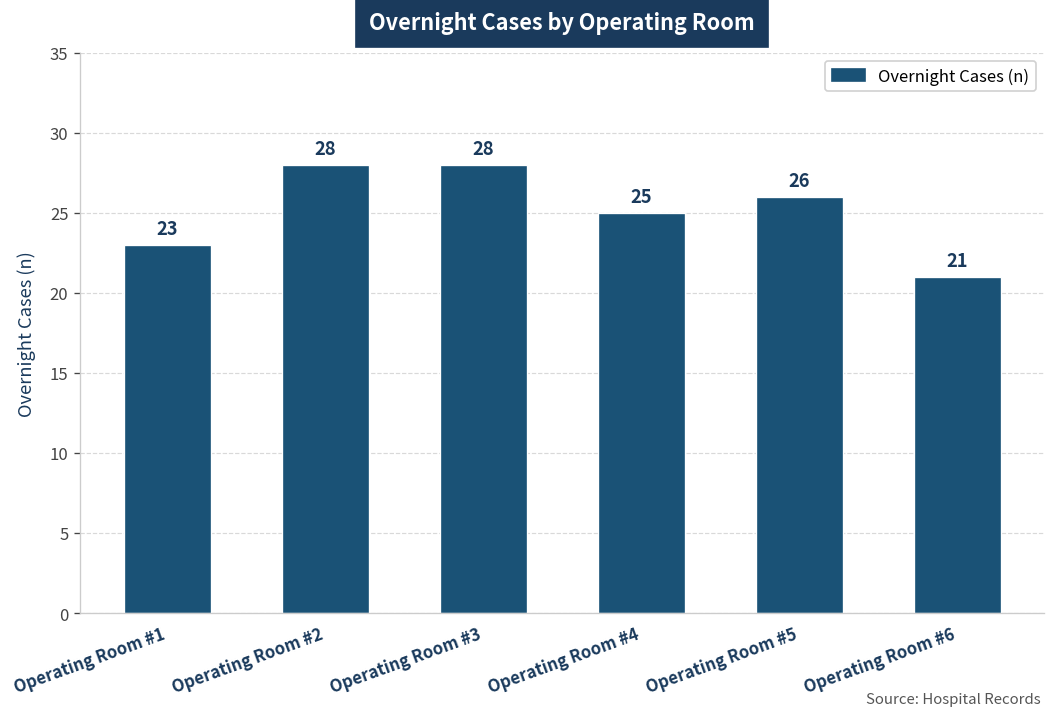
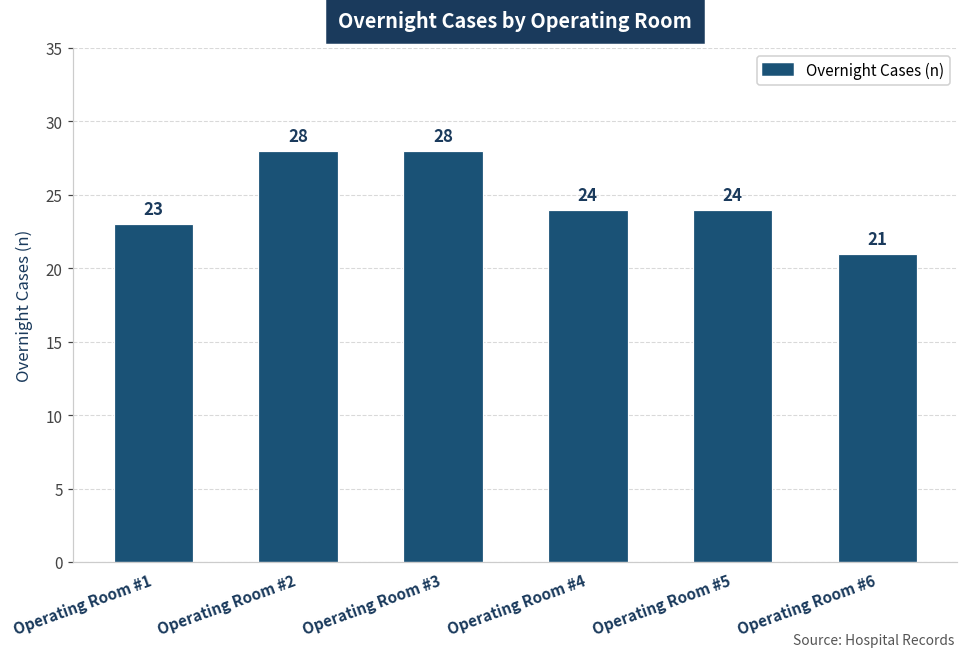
Operating Room #4: 25 -> 24
Operating Room #5: 26 -> 24
